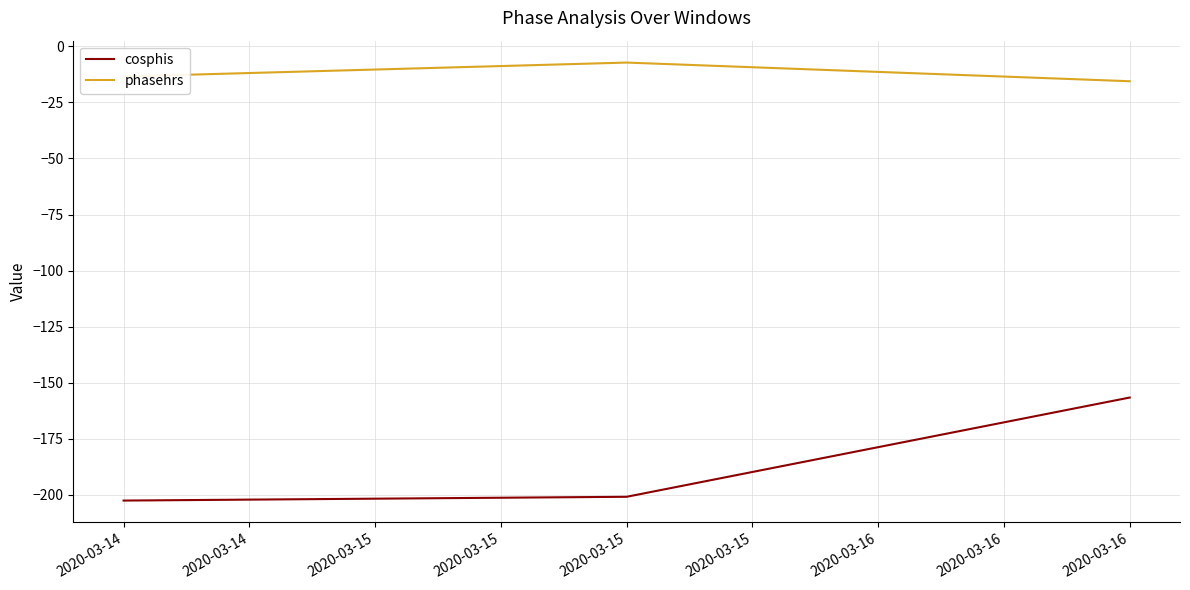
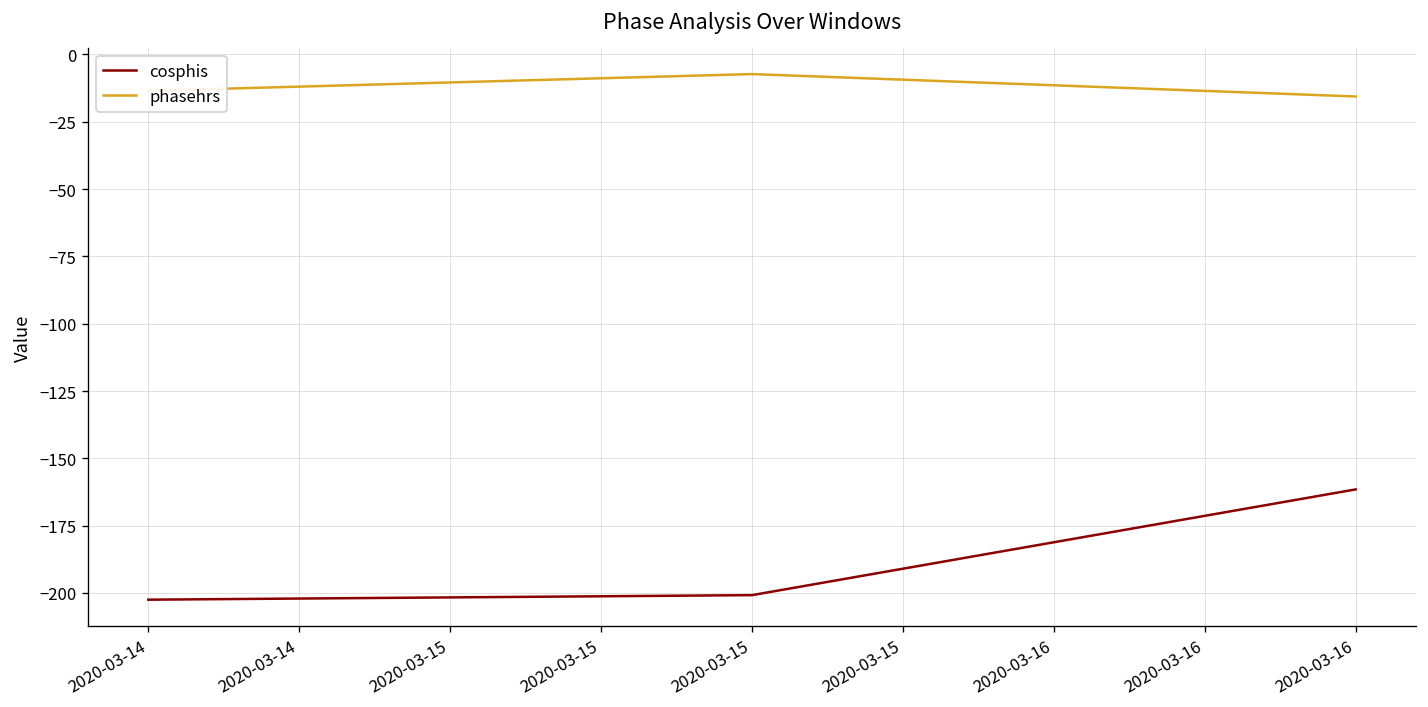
cosphis, 2020-03-16: -157 -> -162
